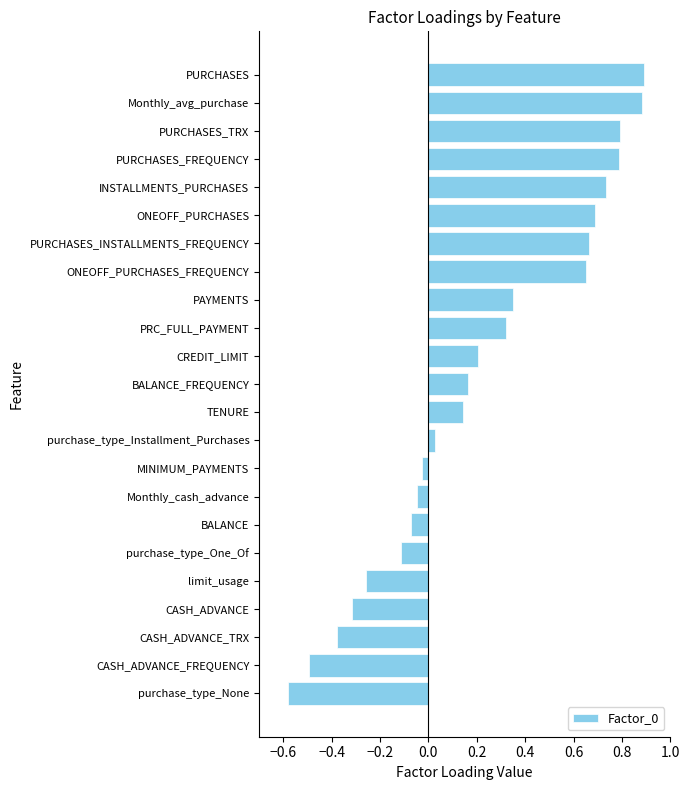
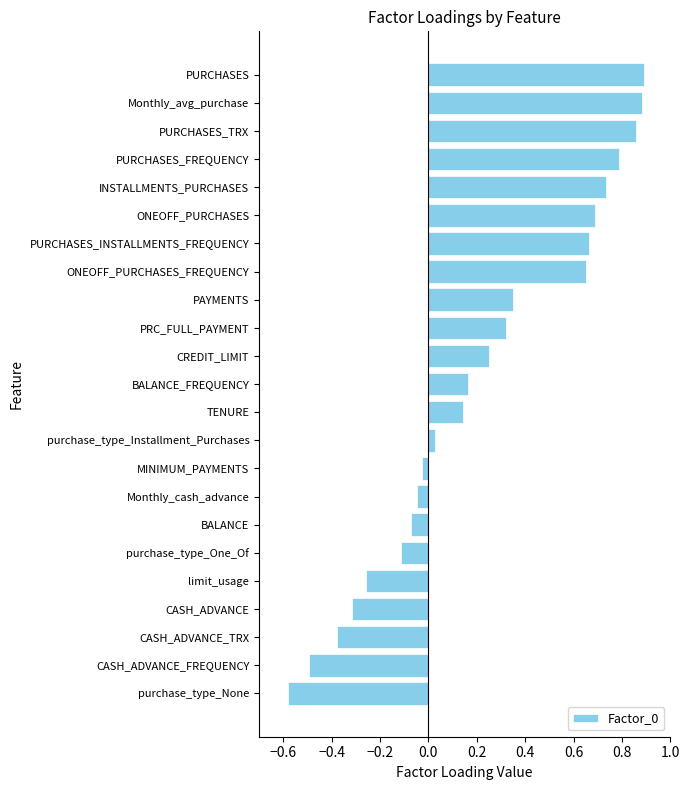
PURCHASES_TRX: 0.79 -> 0.86
CREDIT_LIMIT: 0.21 -> 0.25
